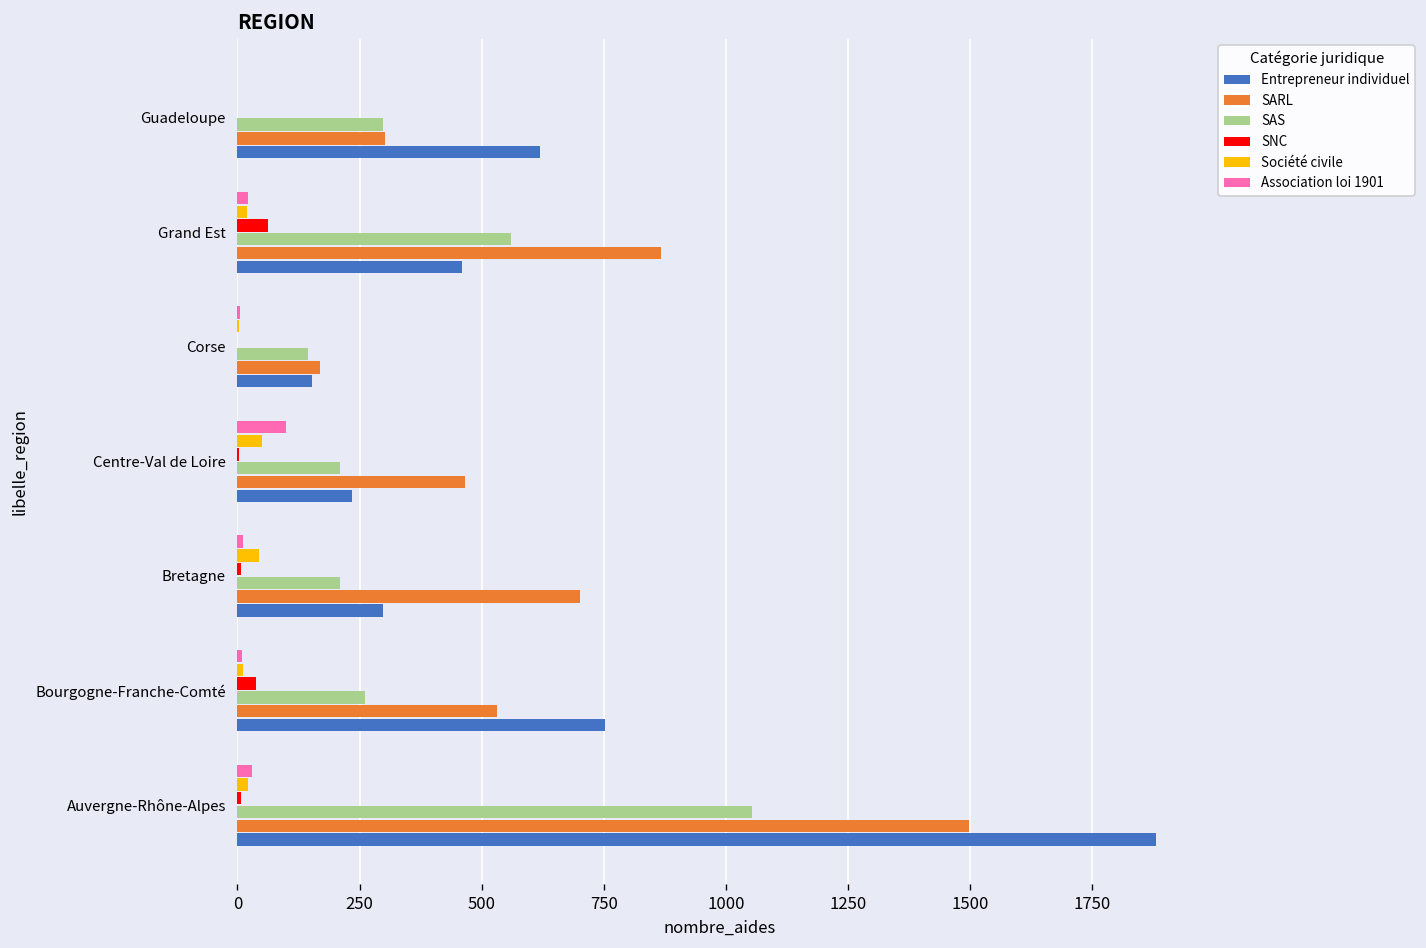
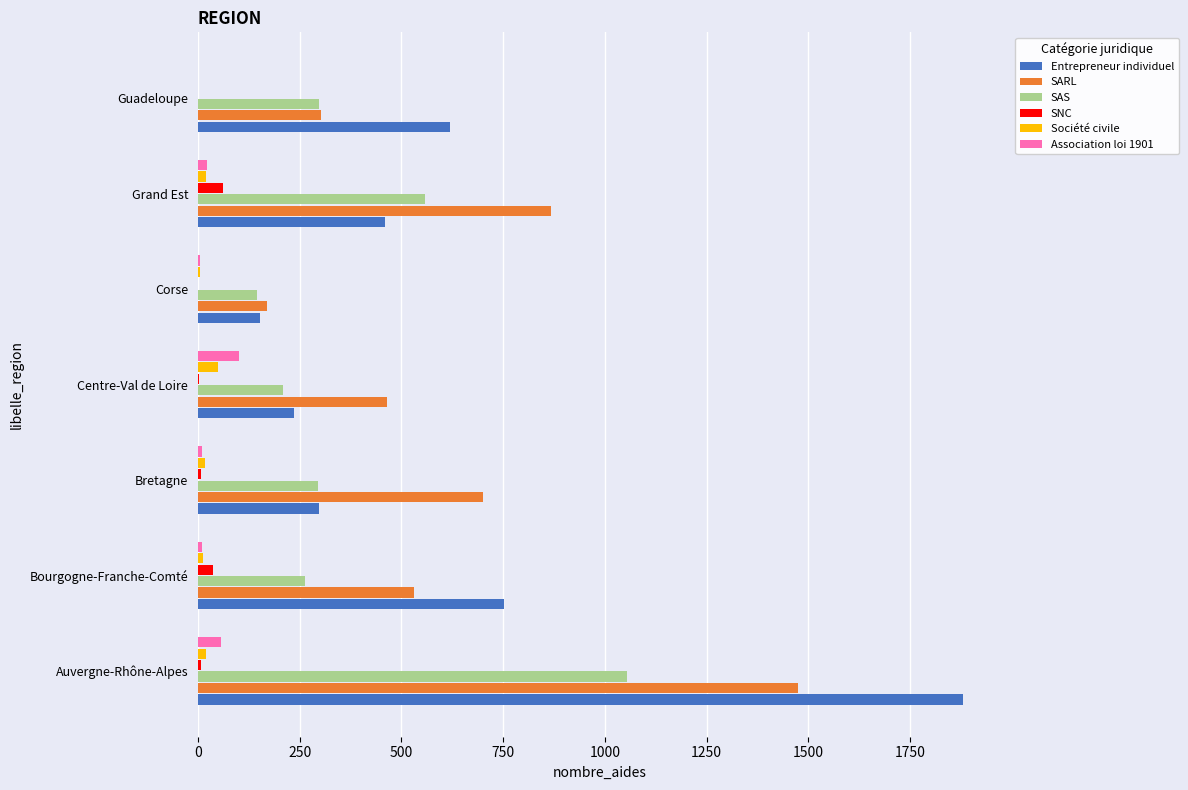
Société civile, Bretagne: 50 -> 20
SAS, Bretagne: 210 -> 290
Association loi 1901, Auvergne-Rhône-Alpes: 30 -> 60
SARL, Auvergne-Rhône-Alpes: 1500 -> 1470
